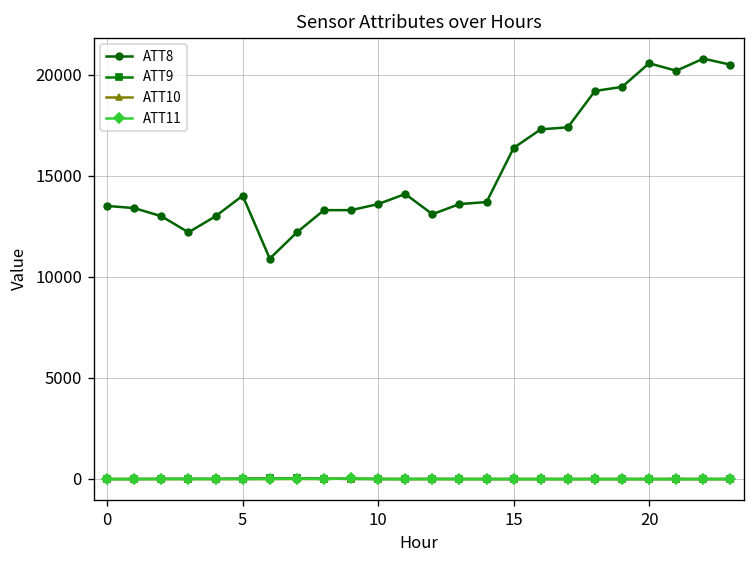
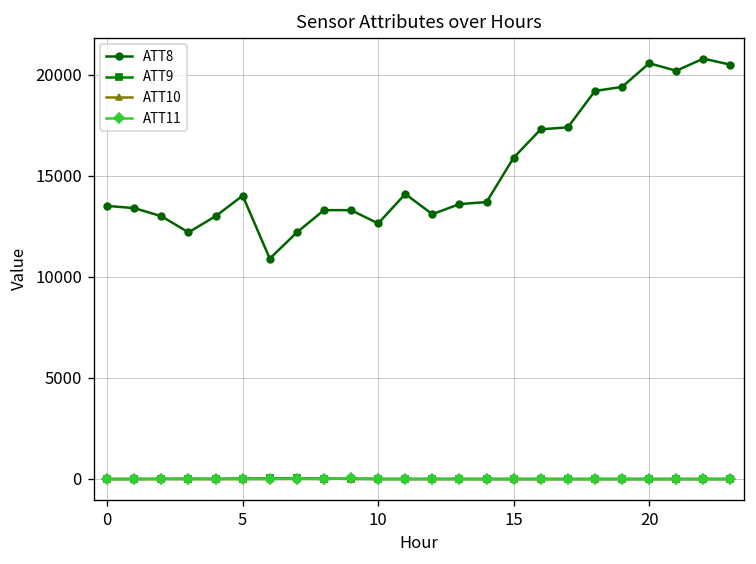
ATT8, 10: 13600 -> 12600
ATT8, 15: 16400 -> 15900
